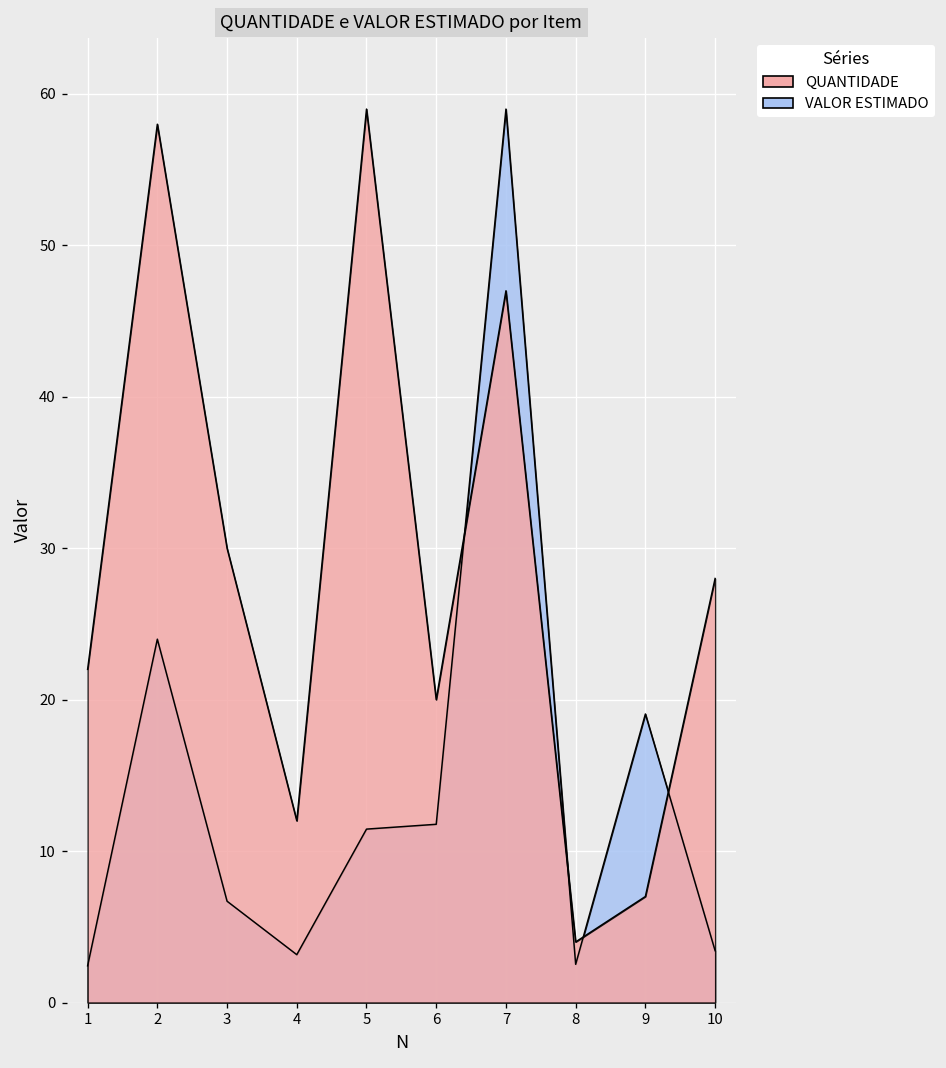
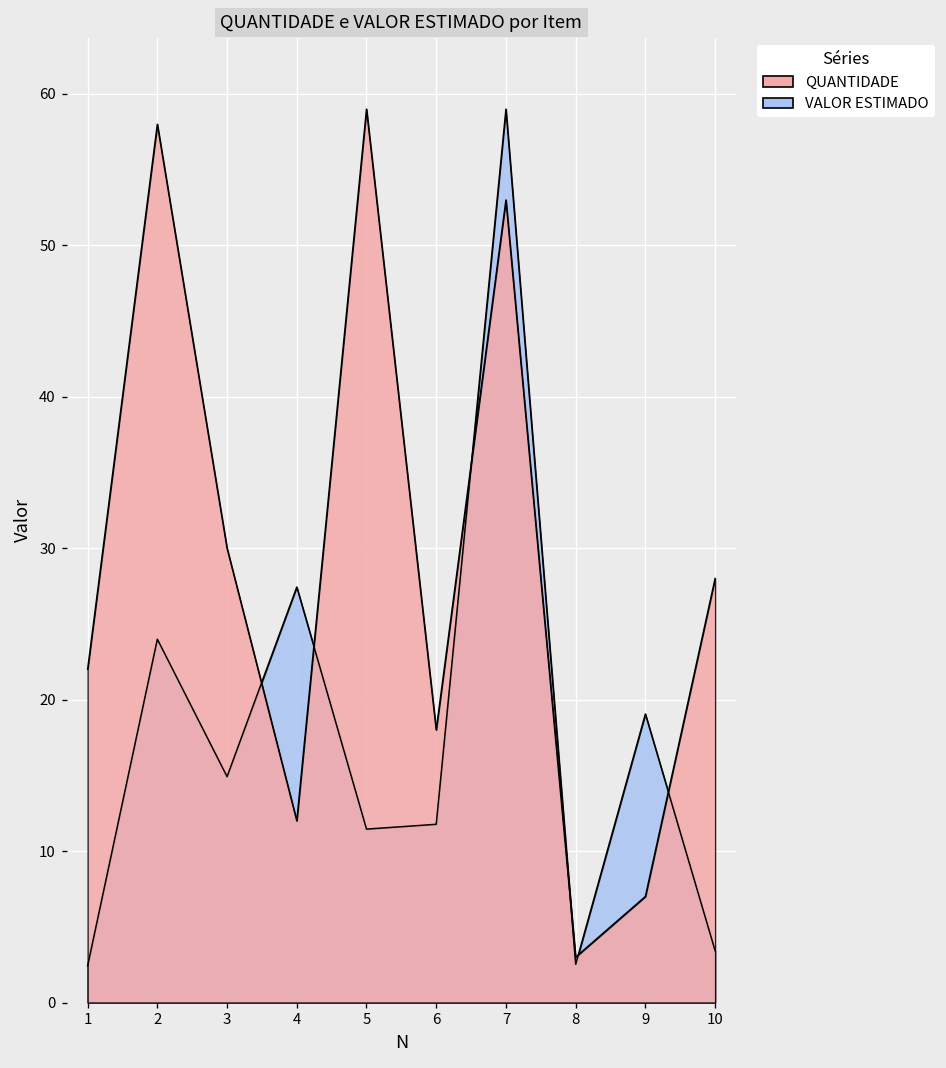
VALOR ESTIMADO, 3: 6.7 -> 14.9
VALOR ESTIMADO, 4: 3.2 -> 27.4
QUANTIDADE, 6: 20 -> 18
QUANTIDADE, 7: 47 -> 53
QUANTIDADE, 8: 4 -> 3
